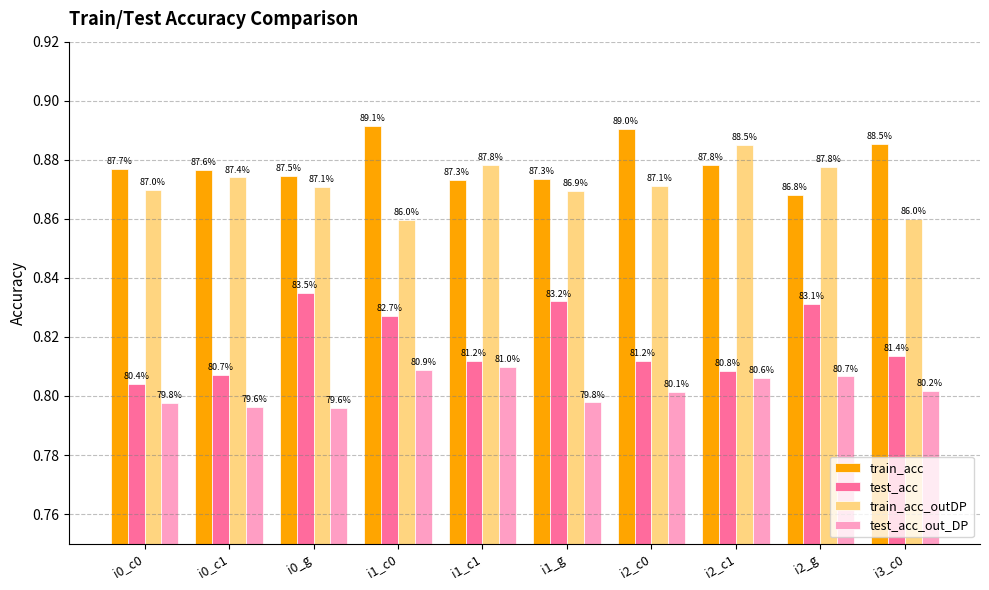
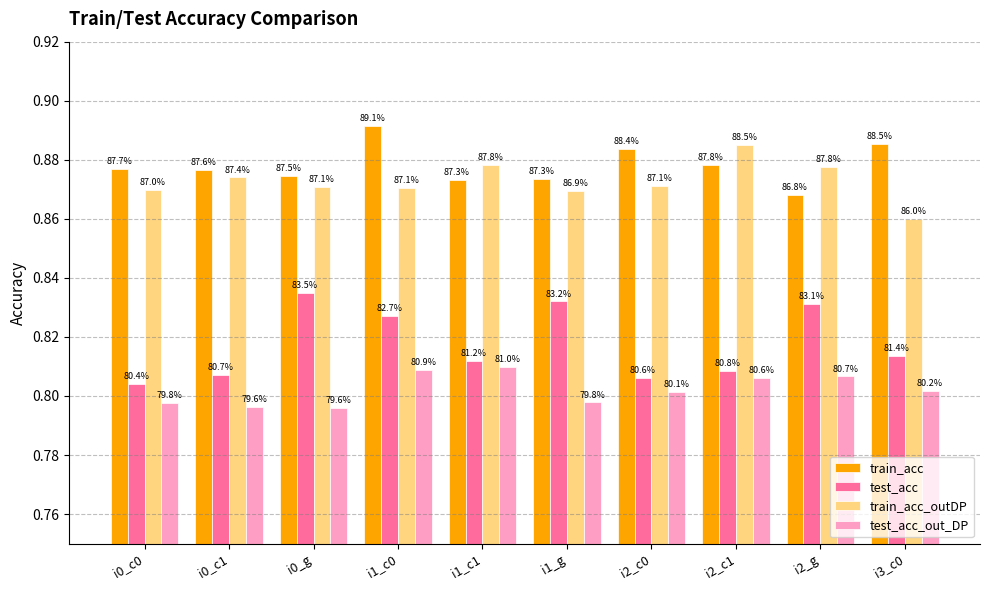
train_acc_outDP, i1_c0: 86.0% -> 87.1%
train_acc, i2_c0: 89.0% -> 88.4%
test_acc, i2_c0: 81.2% -> 80.6%
